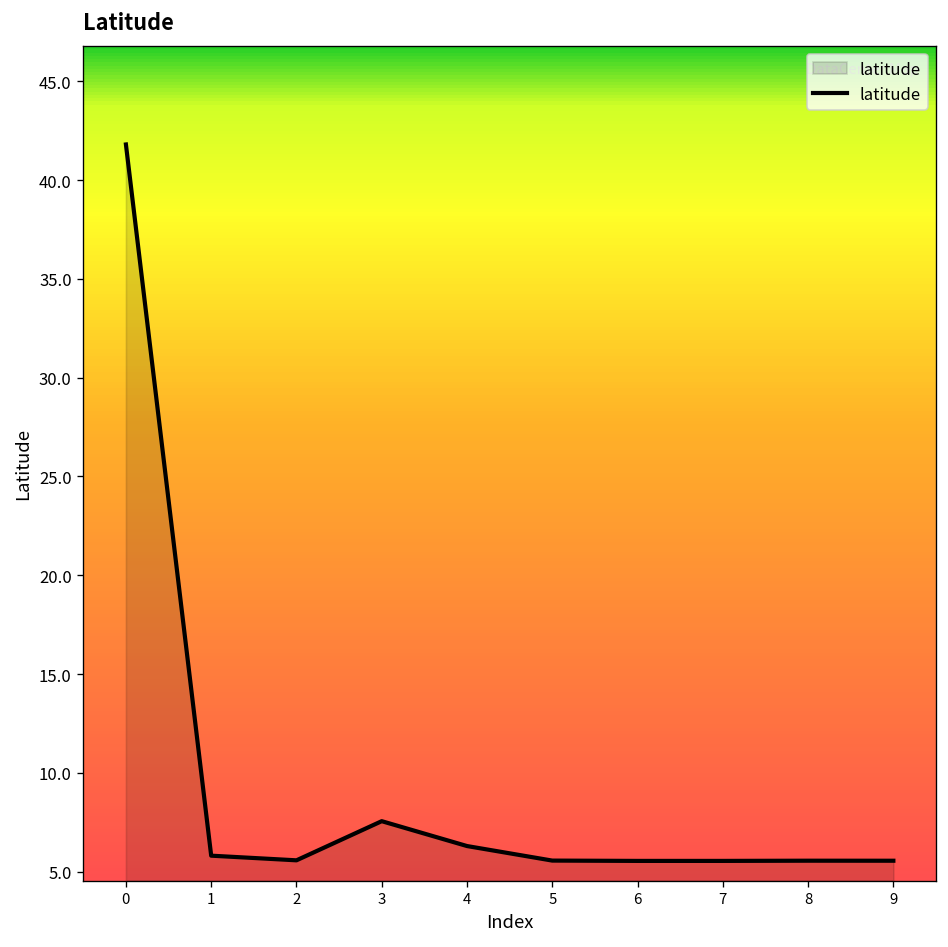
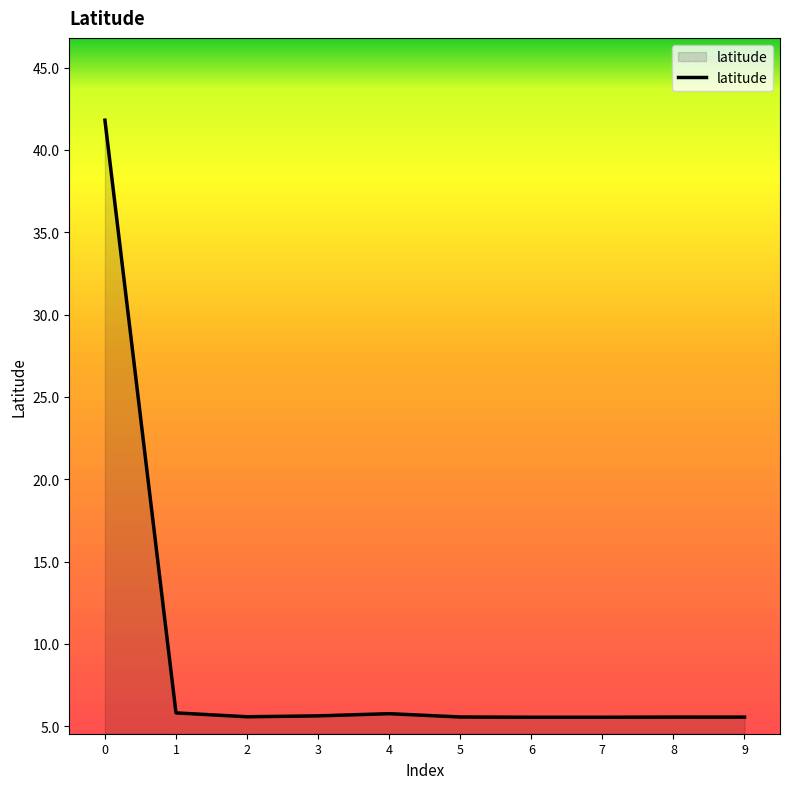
3: 7.6 -> 5.6
4: 6.3 -> 5.8
